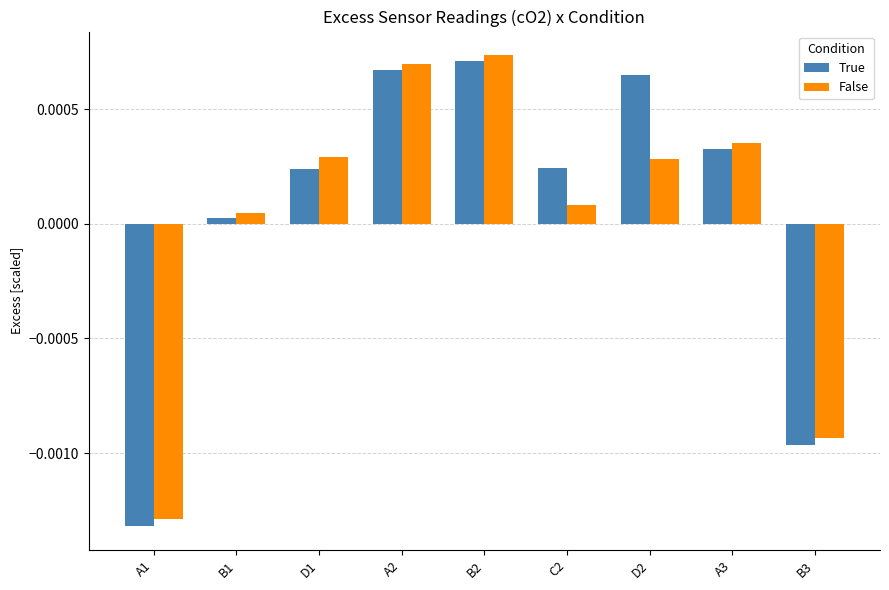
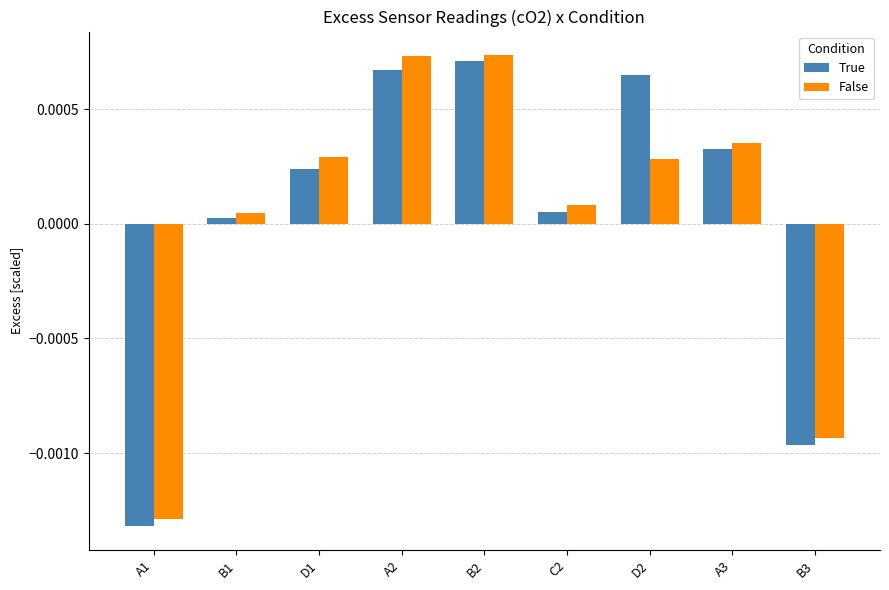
False, A2: 0.00069 -> 0.00073
True, C2: 0.00024 -> 0.00005
